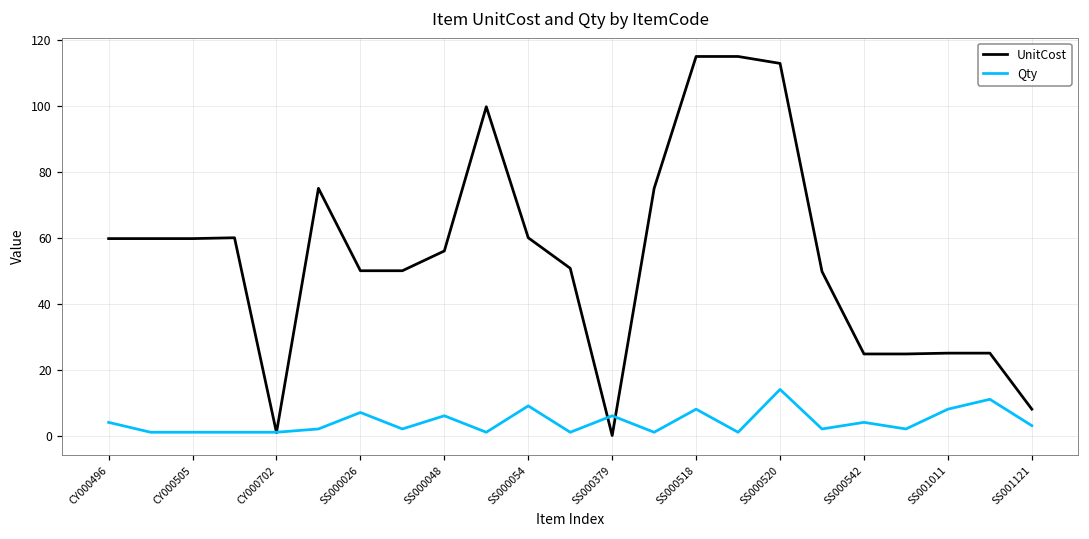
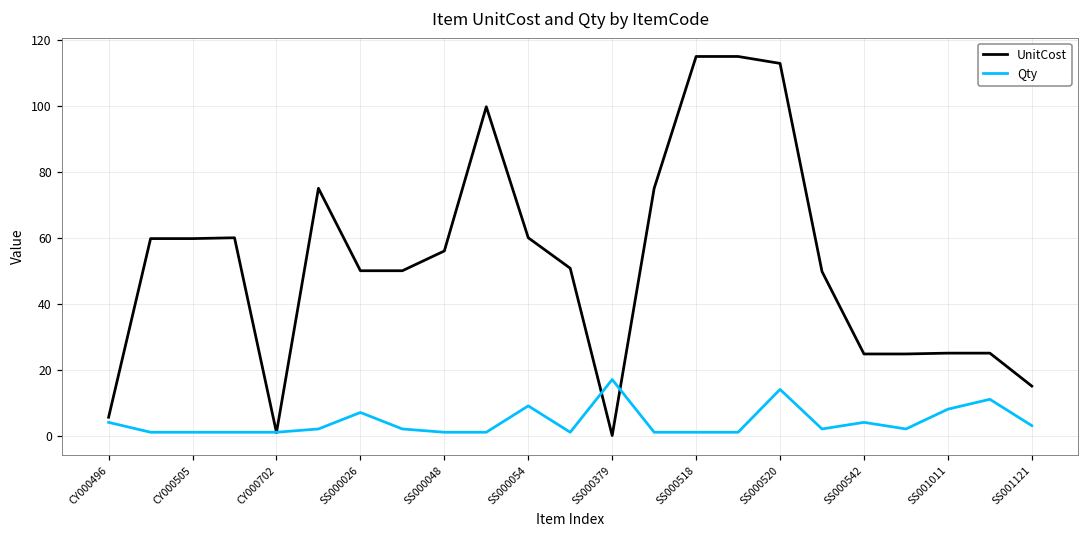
UnitCost, CY000496: 60 -> 6
Qty, SS000048: 6 -> 1
Qty, SS000379: 6 -> 17
Qty, SS000518: 8 -> 1
UnitCost, SS001121: 8 -> 15
